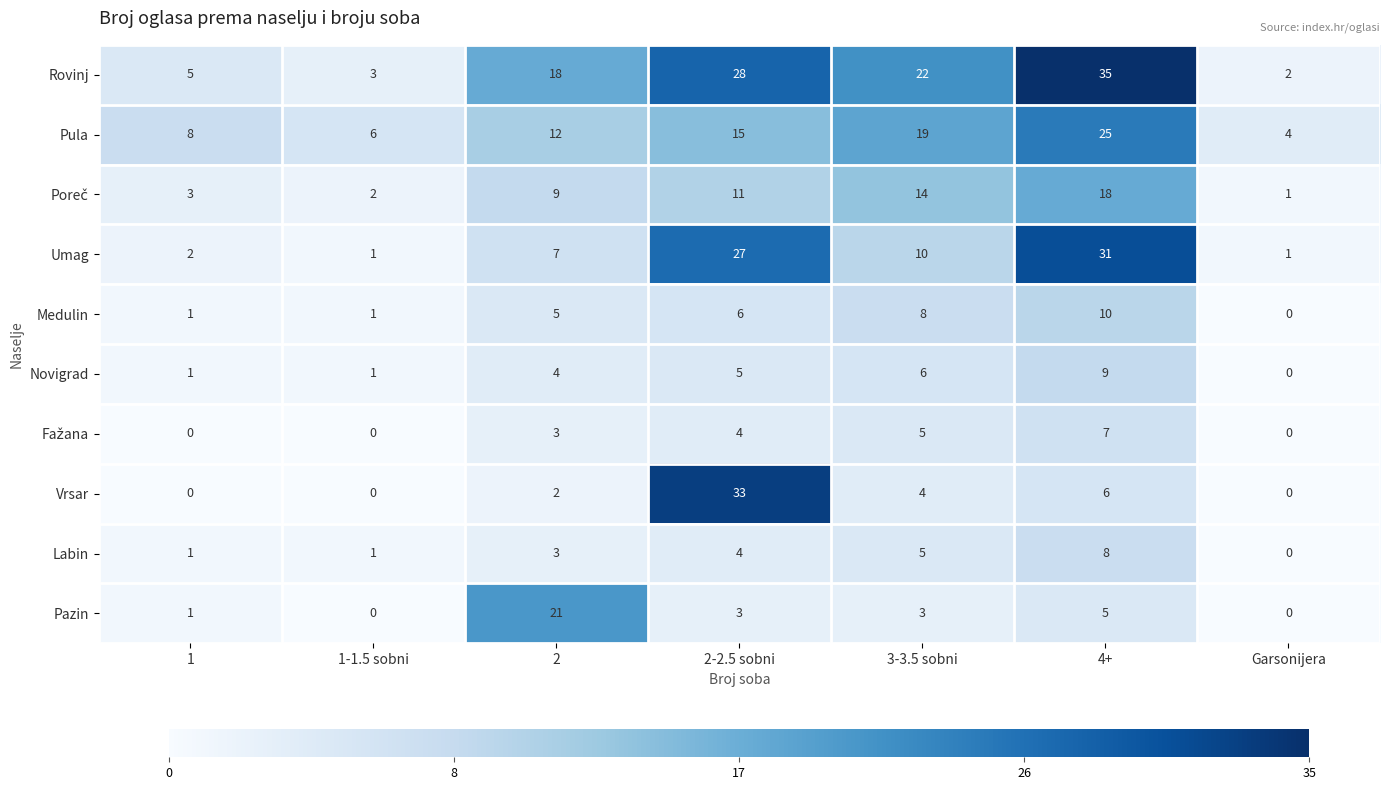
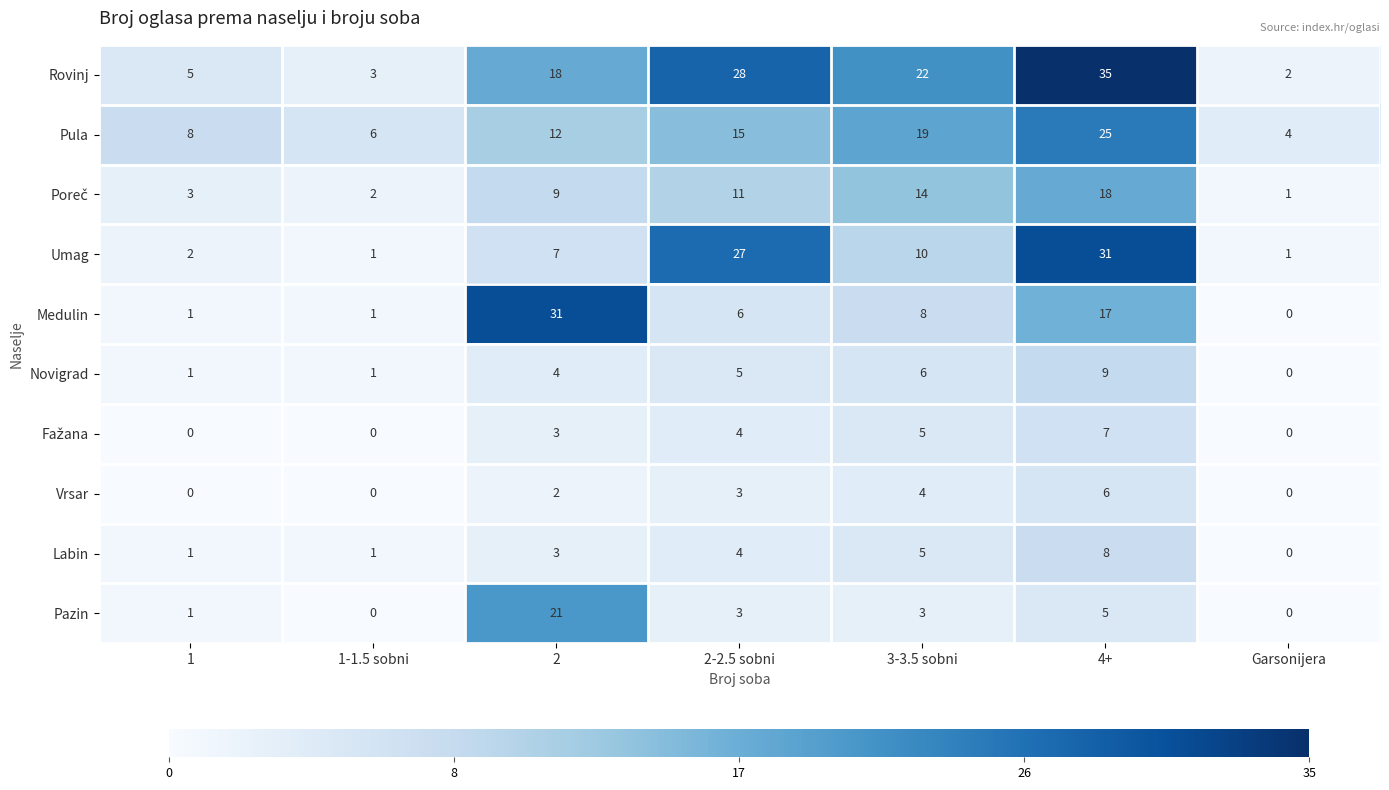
Medulin, 2: 5 -> 31
Medulin, 4+: 10 -> 17
Vrsar, 2-2.5 sobni: 33 -> 3
